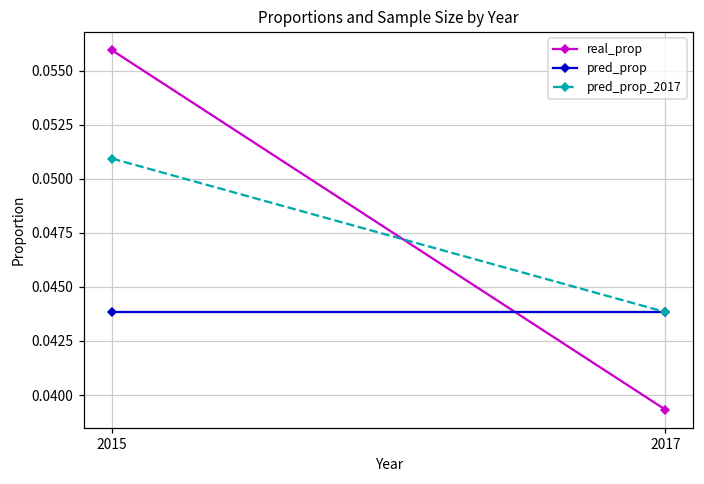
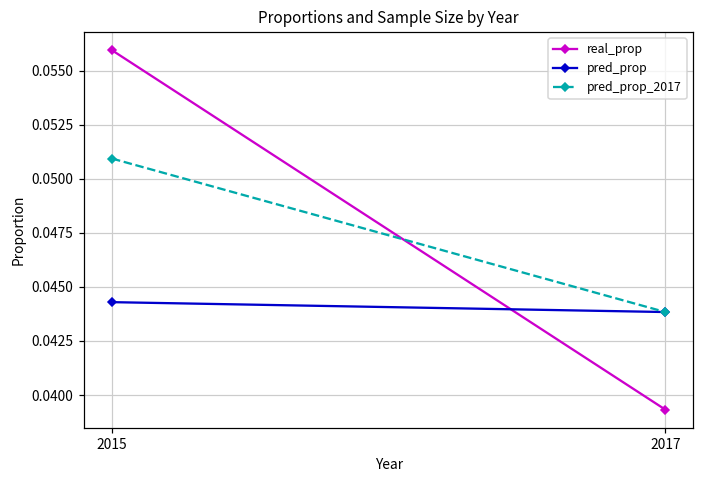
pred_prop, 2015: 0.0438 -> 0.0443
